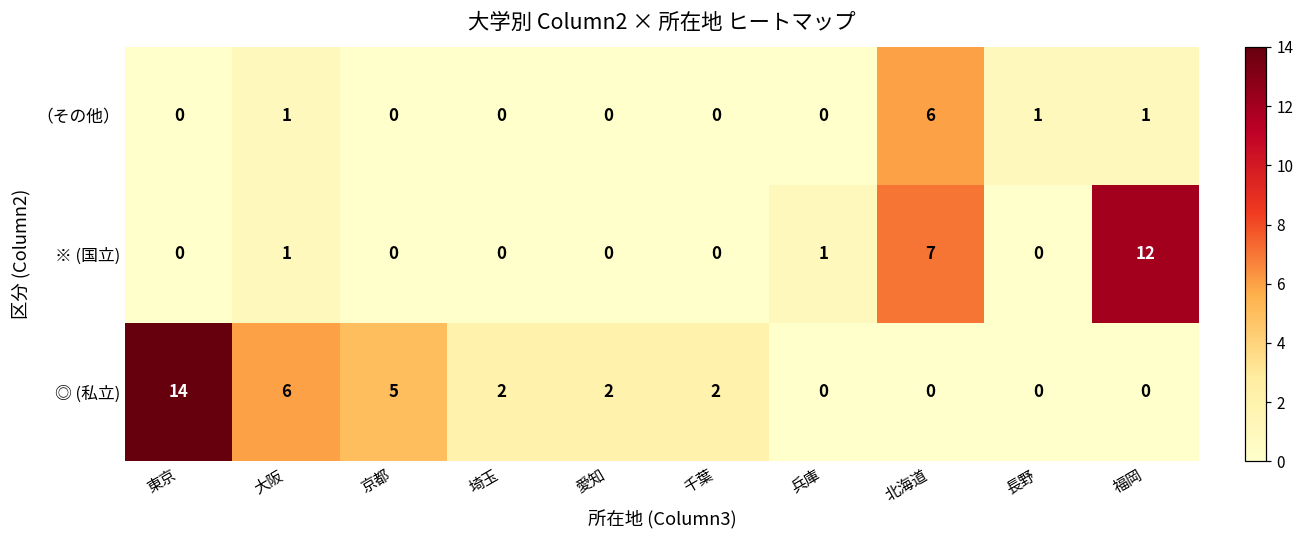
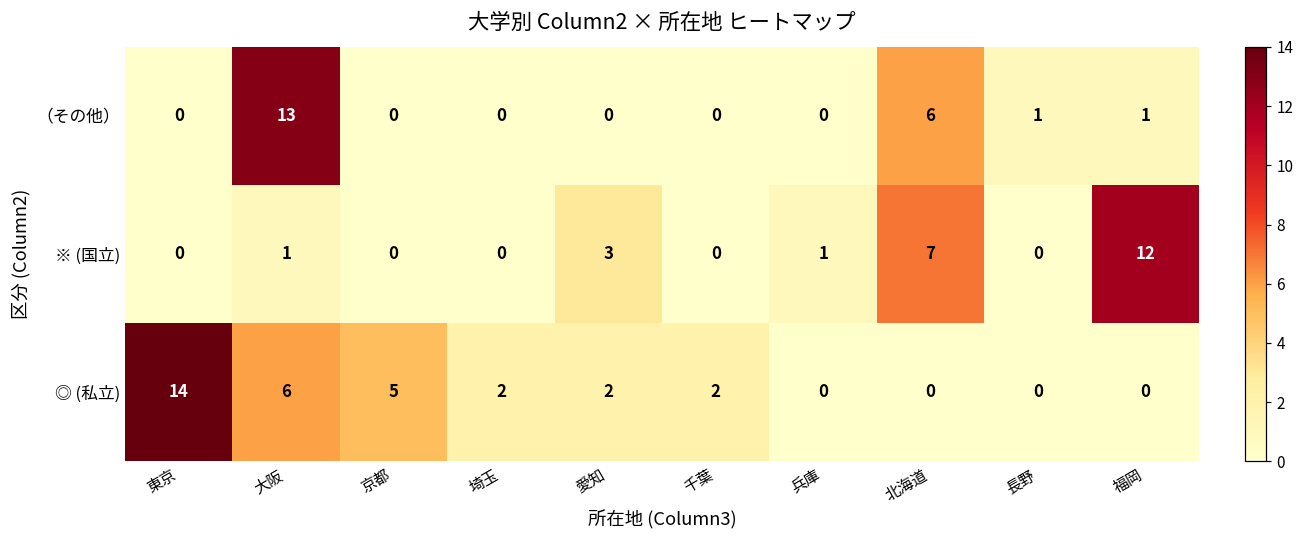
（その他）, 大阪: 1 -> 13
※ (国立), 愛知: 0 -> 3
